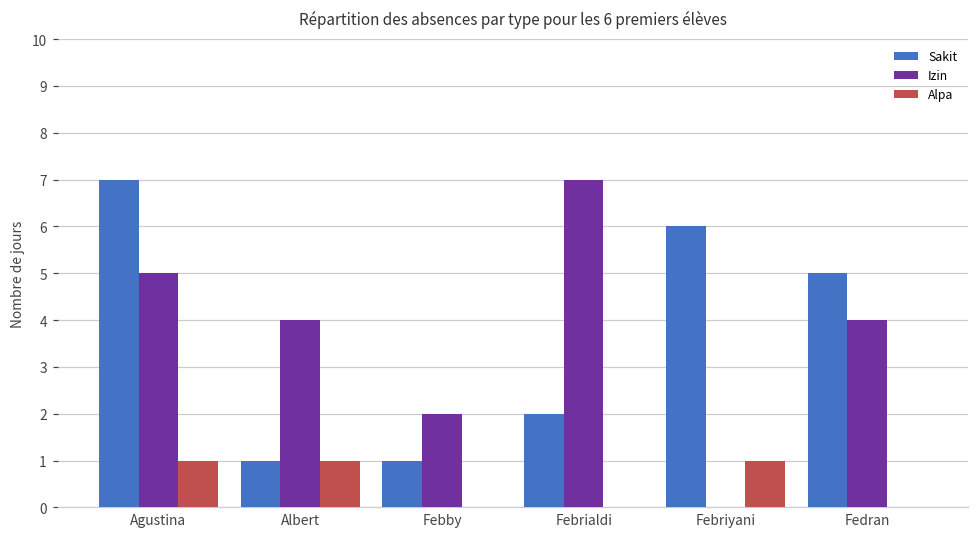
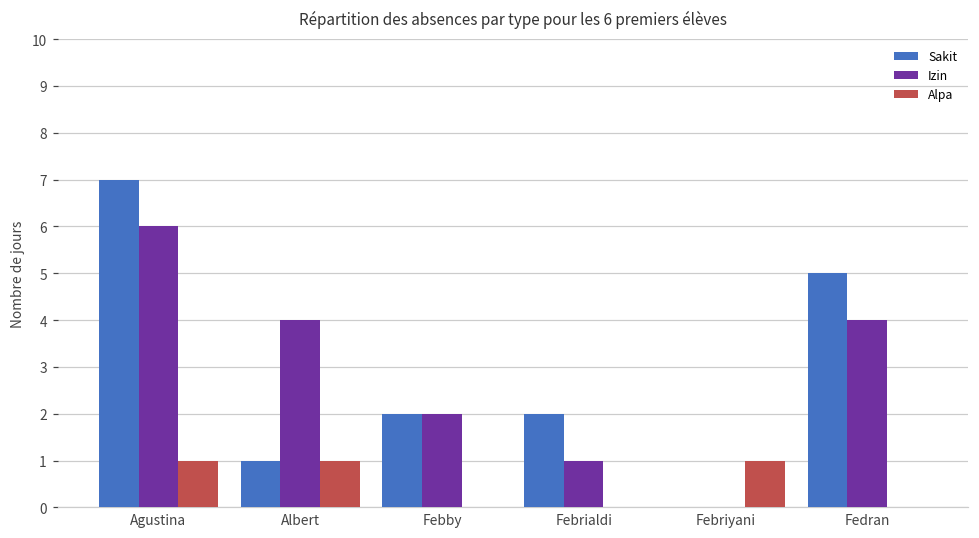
Izin, Agustina: 5 -> 6
Sakit, Febby: 1 -> 2
Izin, Febrialdi: 7 -> 1
Sakit, Febriyani: 6 -> 0
